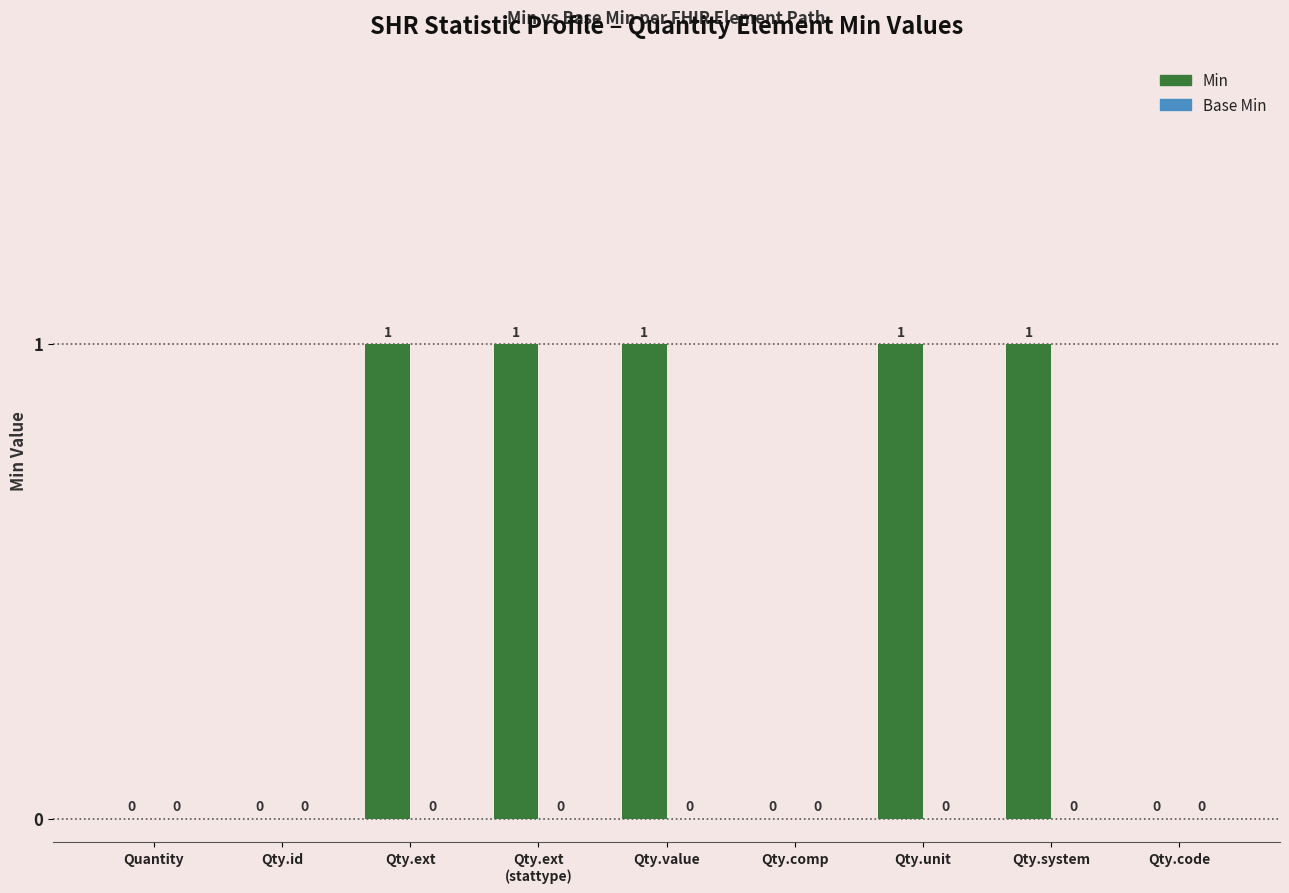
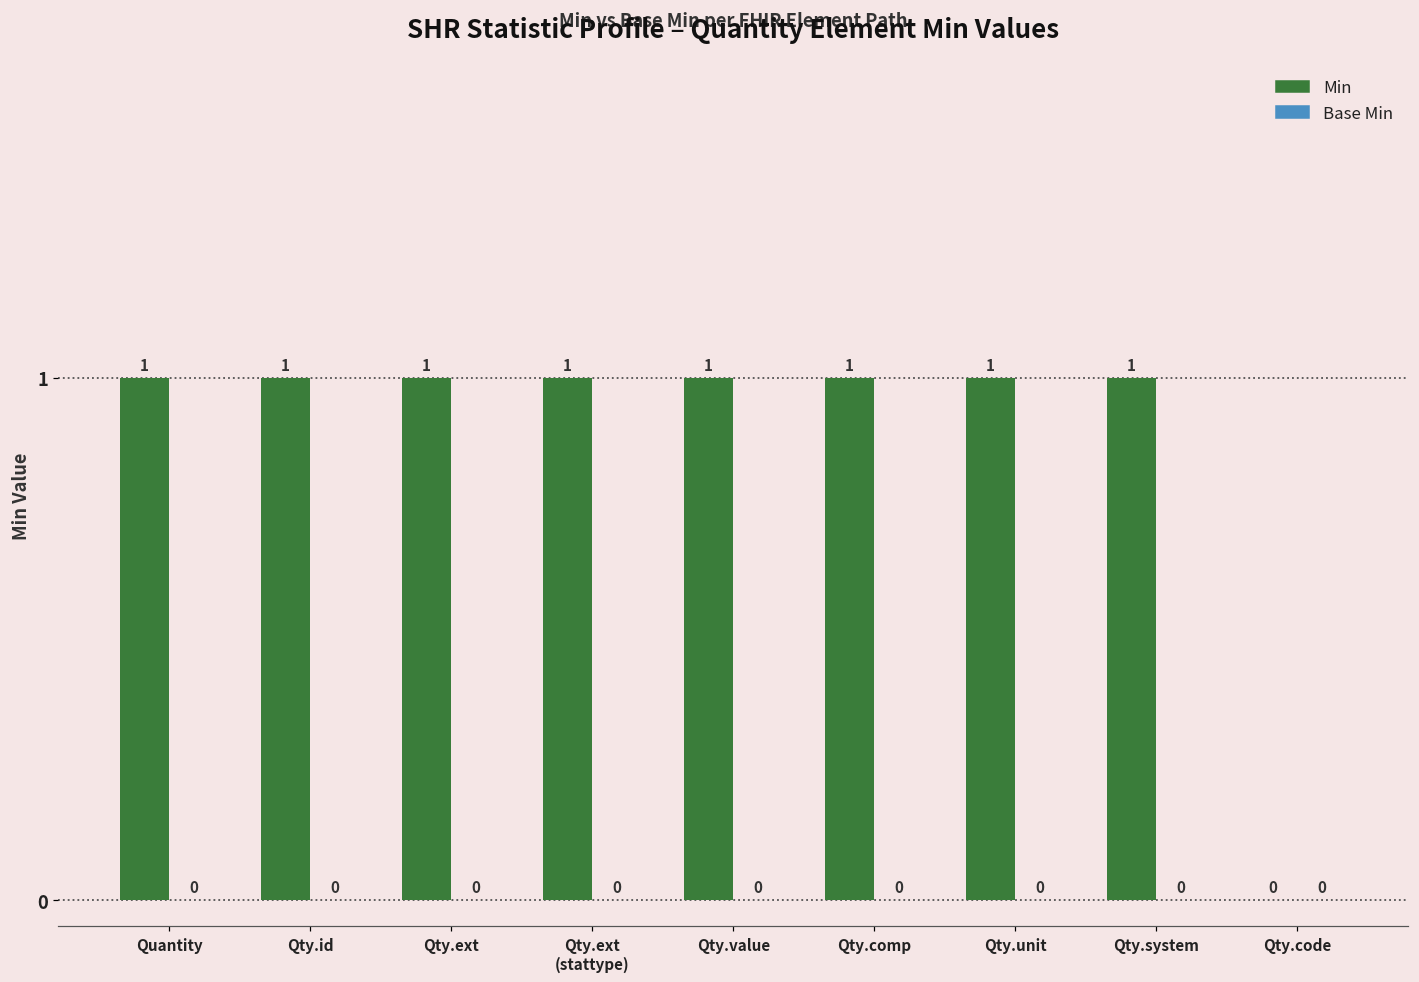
Min, Quantity: 0 -> 1
Min, Qty.id: 0 -> 1
Min, Qty.comp: 0 -> 1
